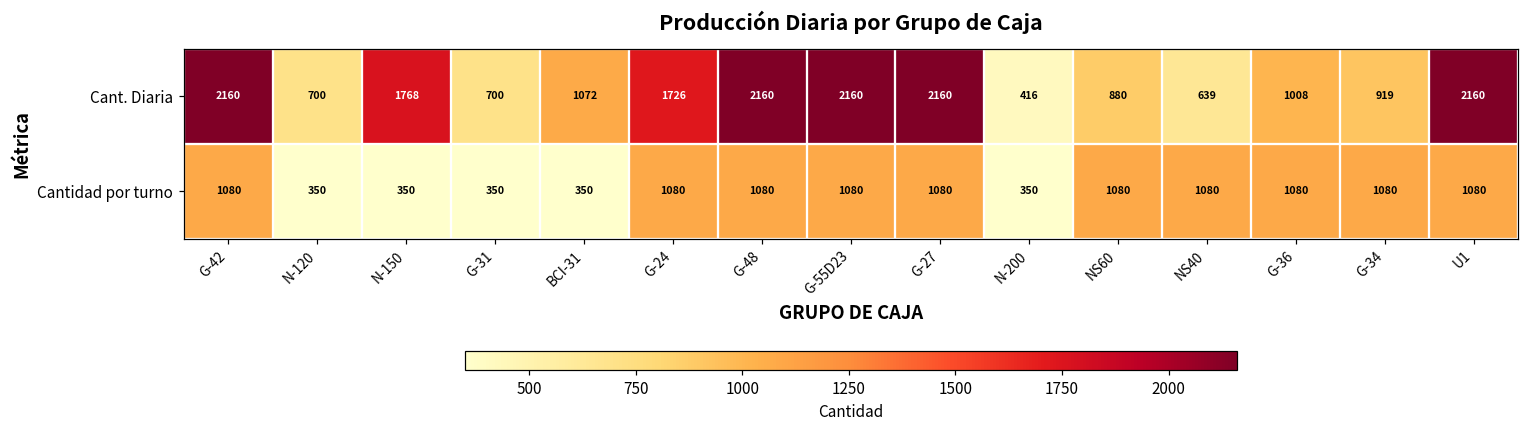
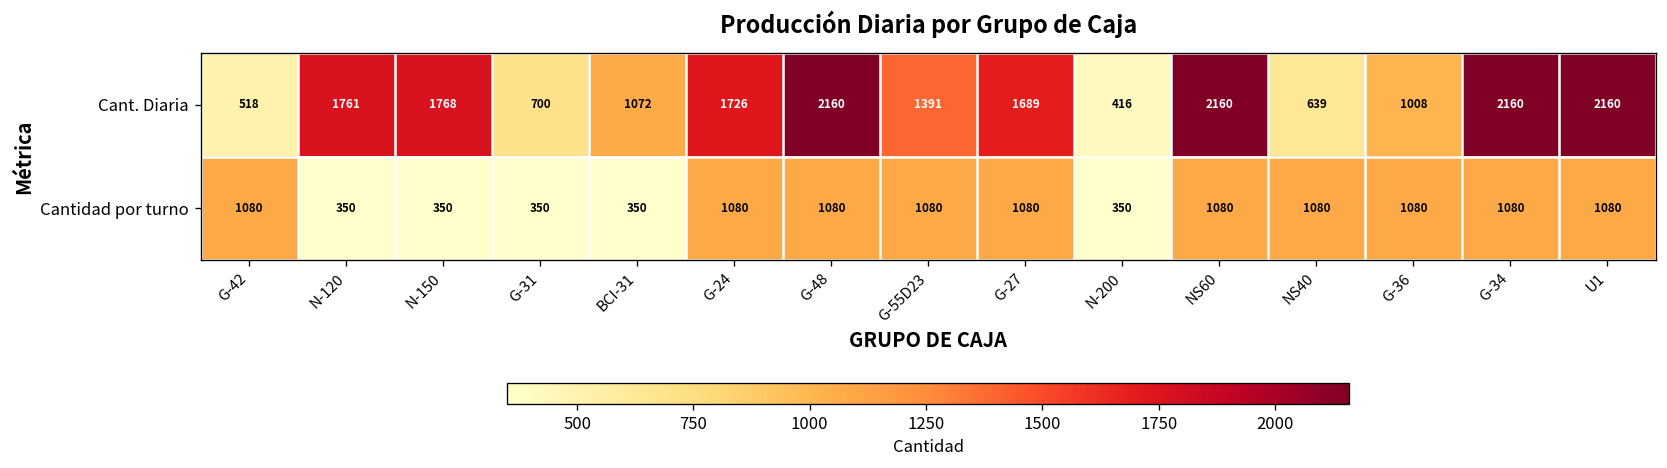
Cant. Diaria, G-42: 2160 -> 518
Cant. Diaria, N-120: 700 -> 1761
Cant. Diaria, G-55D23: 2160 -> 1391
Cant. Diaria, G-27: 2160 -> 1689
Cant. Diaria, NS60: 880 -> 2160
Cant. Diaria, G-34: 919 -> 2160
